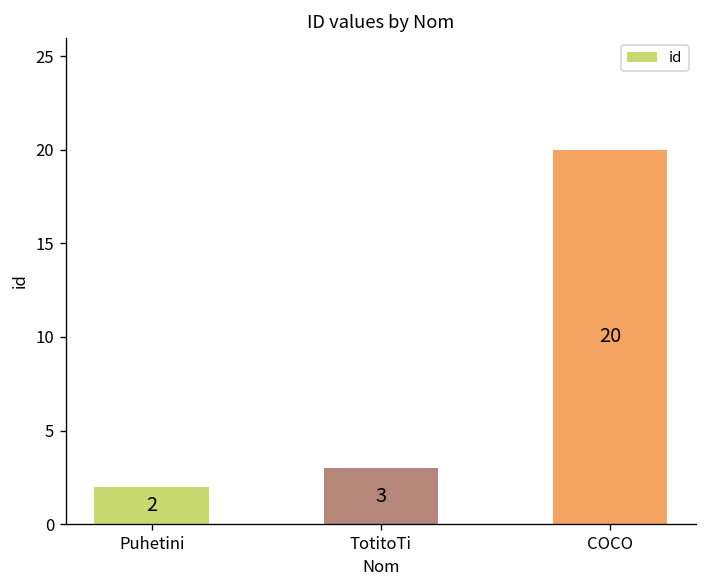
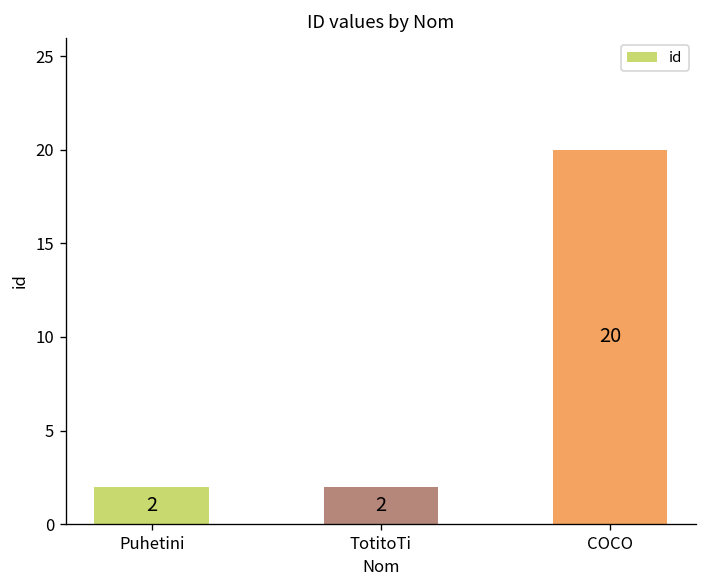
TotitoTi: 3 -> 2
